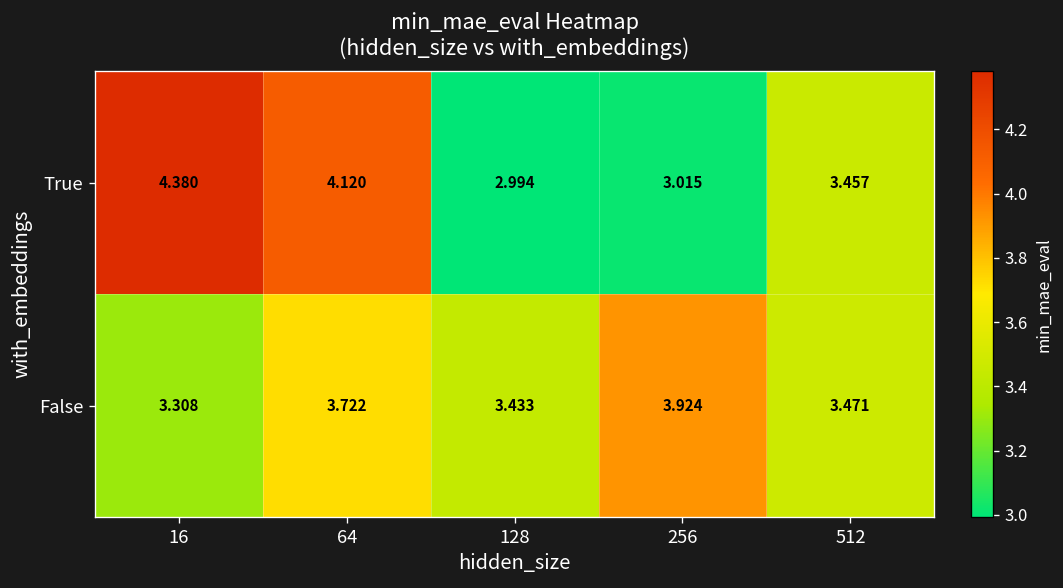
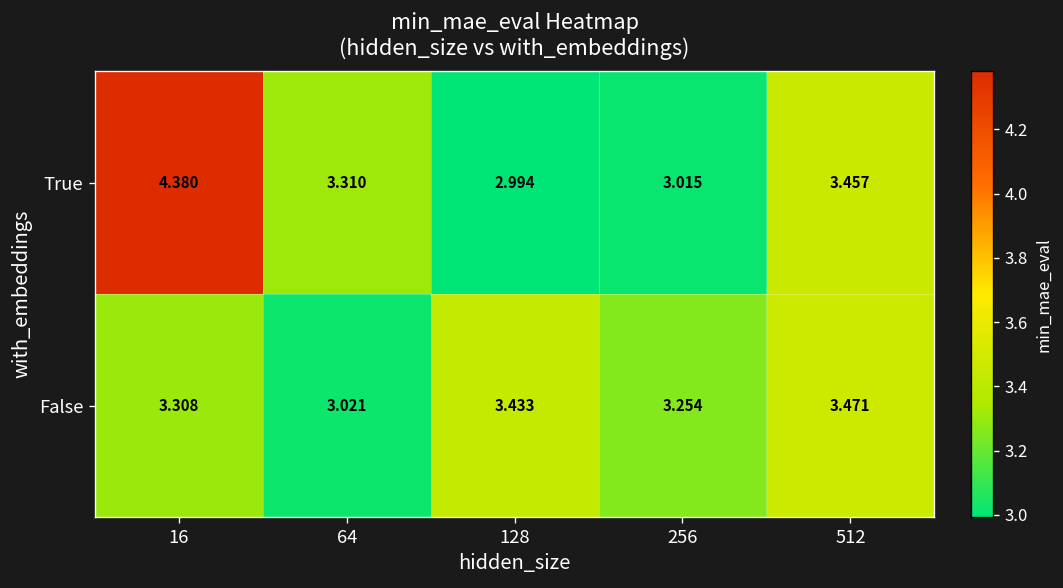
True, 64: 4.120 -> 3.310
False, 64: 3.722 -> 3.021
False, 256: 3.924 -> 3.254
